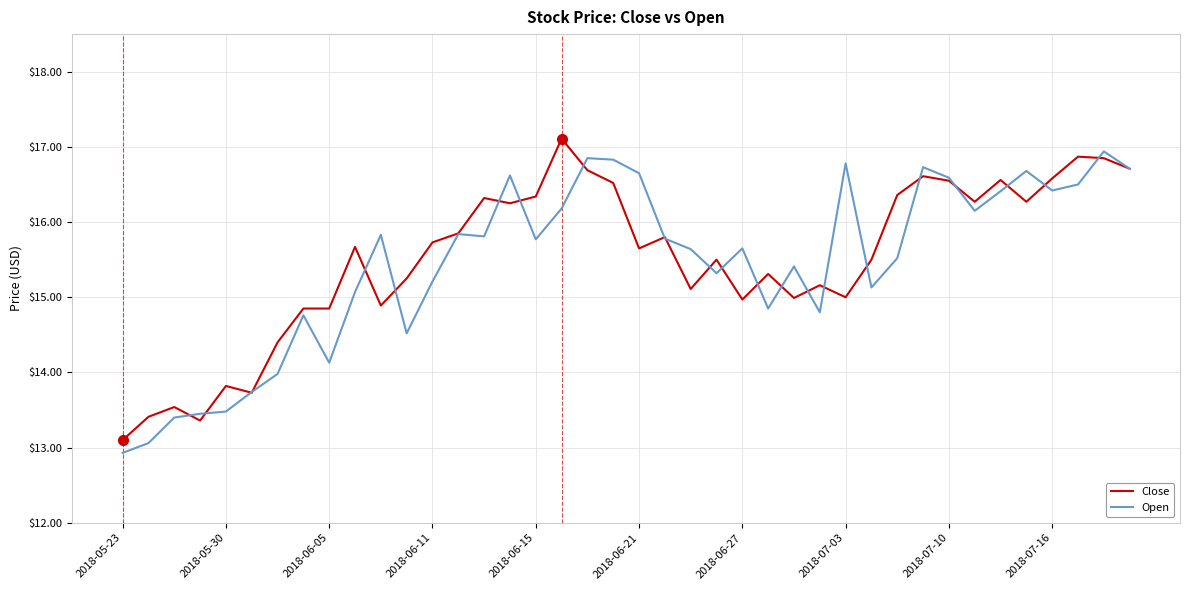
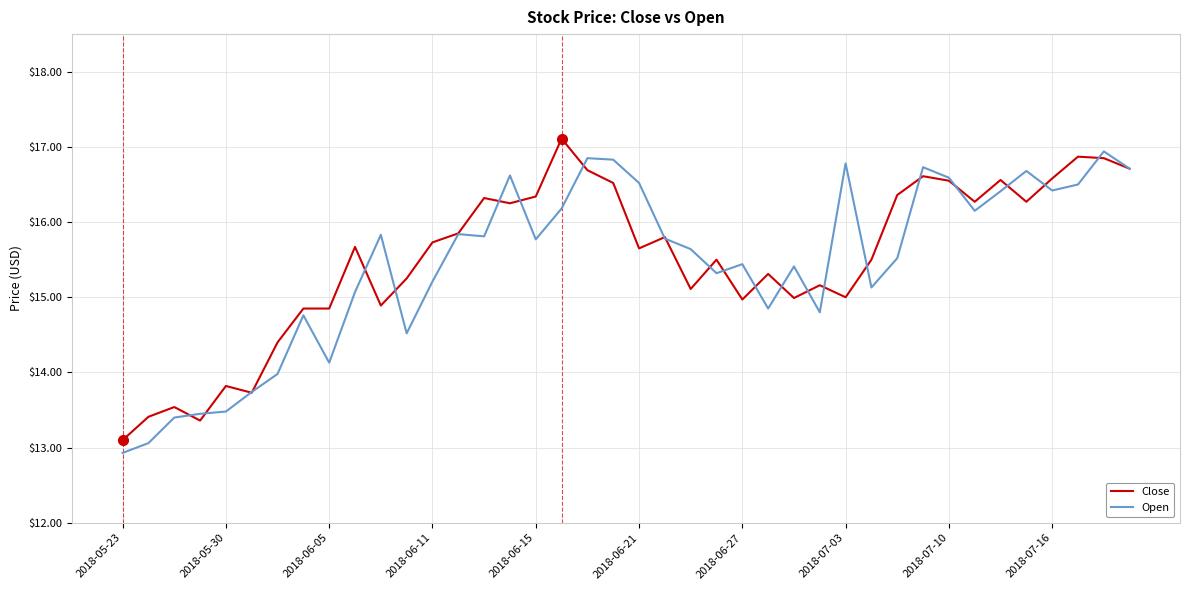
Open, 2018-06-21: $16.7 -> $16.5
Open, 2018-06-27: $15.7 -> $15.4
